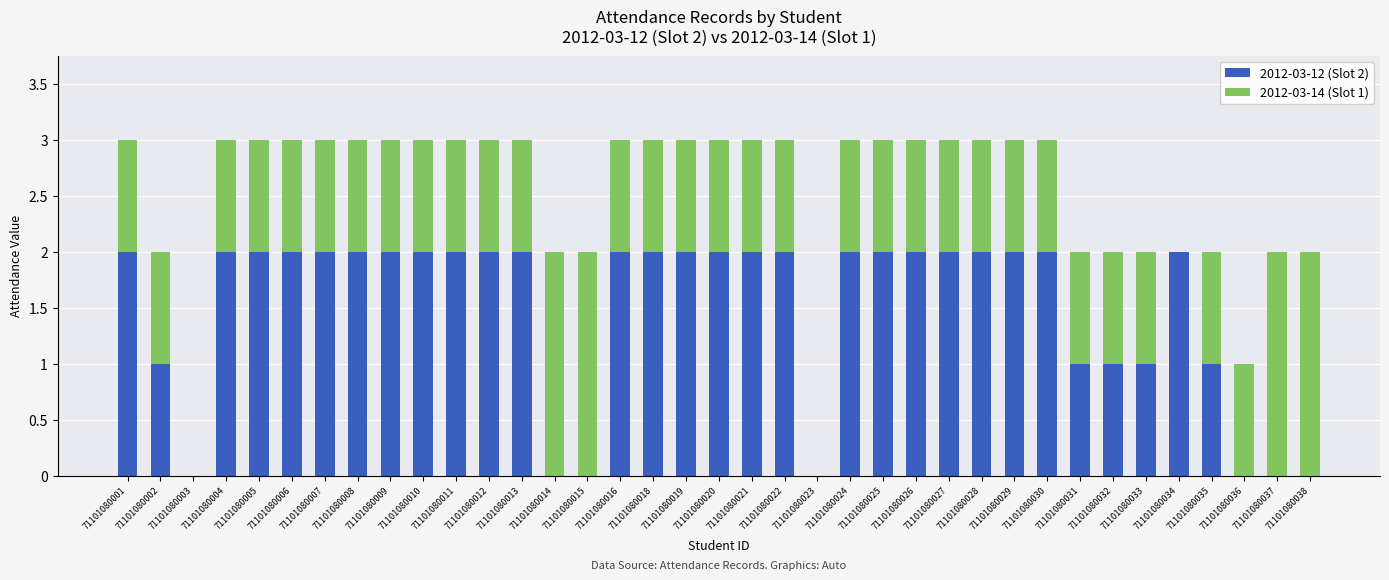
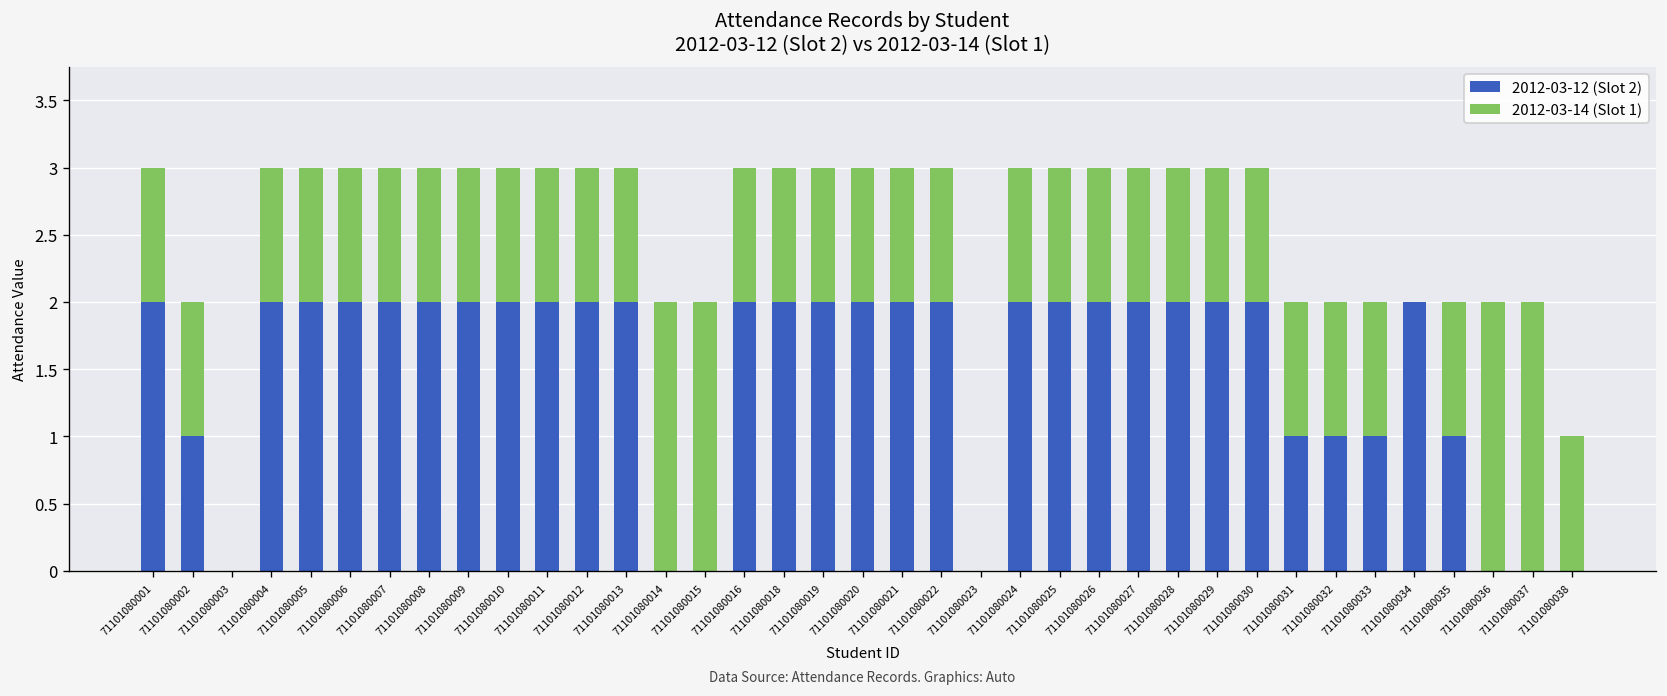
2012-03-14 (Slot 1), 71101080036: 1 -> 2
2012-03-14 (Slot 1), 71101080038: 2 -> 1
